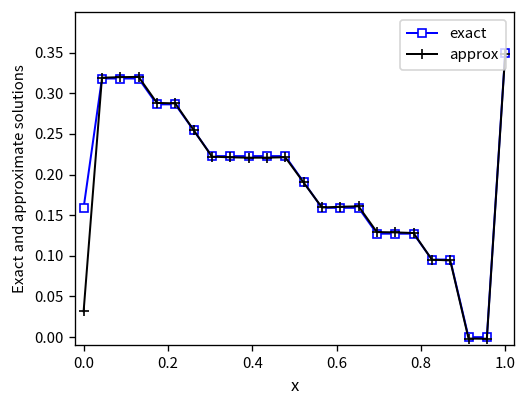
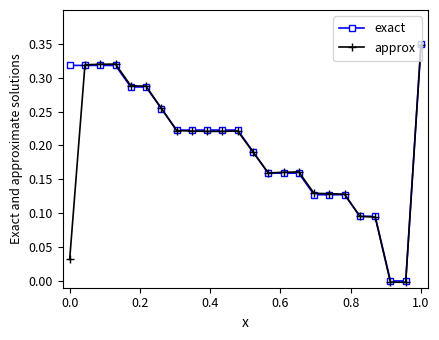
exact, 0.0: 0.16 -> 0.32
